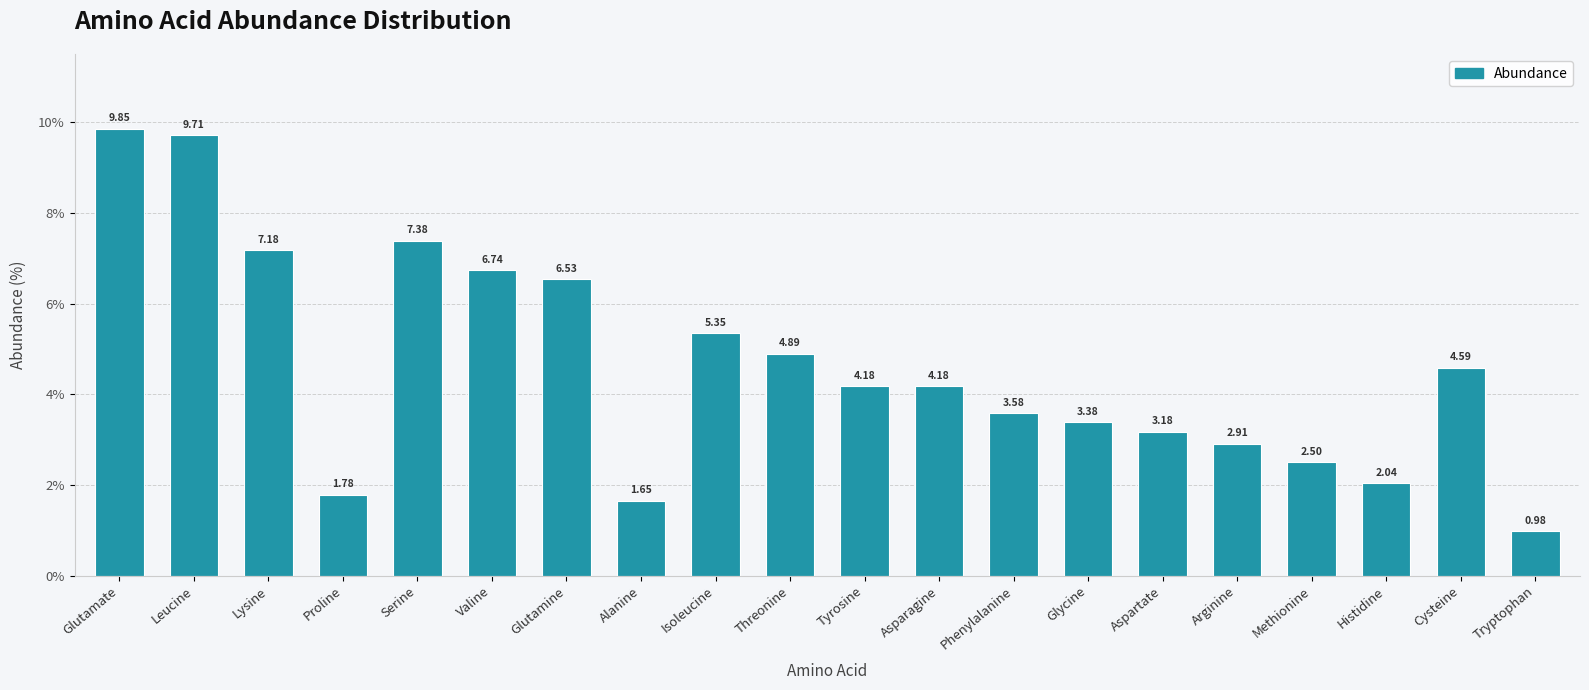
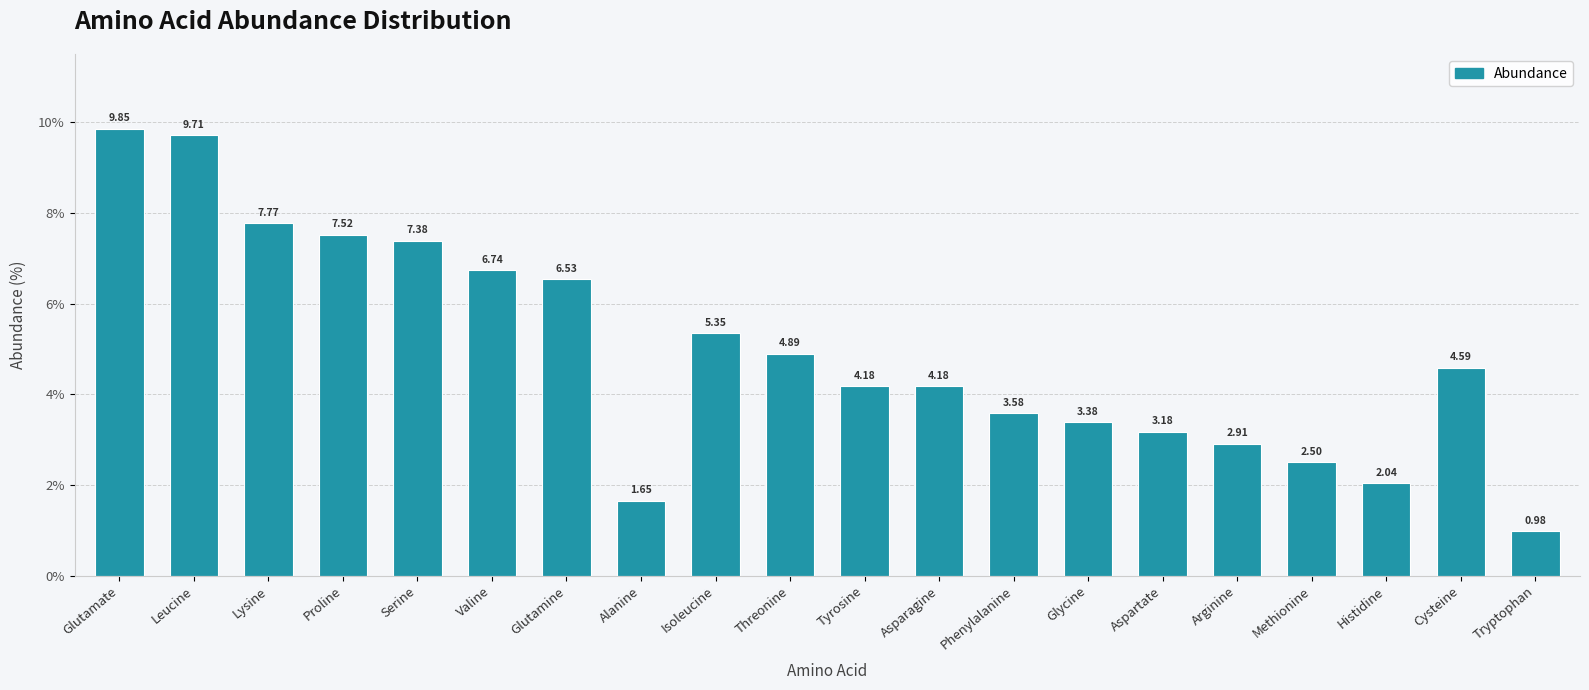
Lysine: 7.18 -> 7.77
Proline: 1.78 -> 7.52
